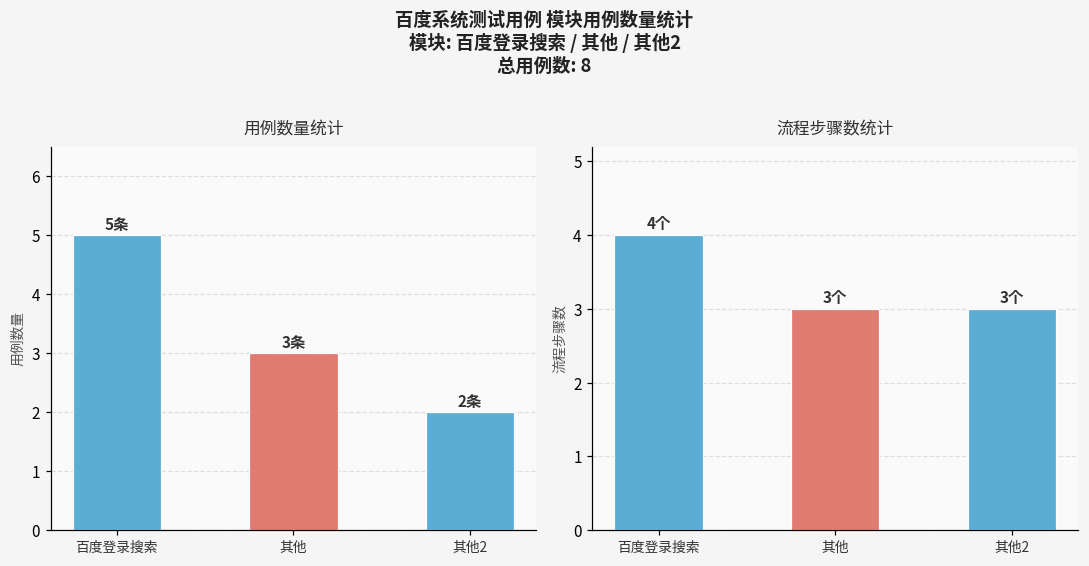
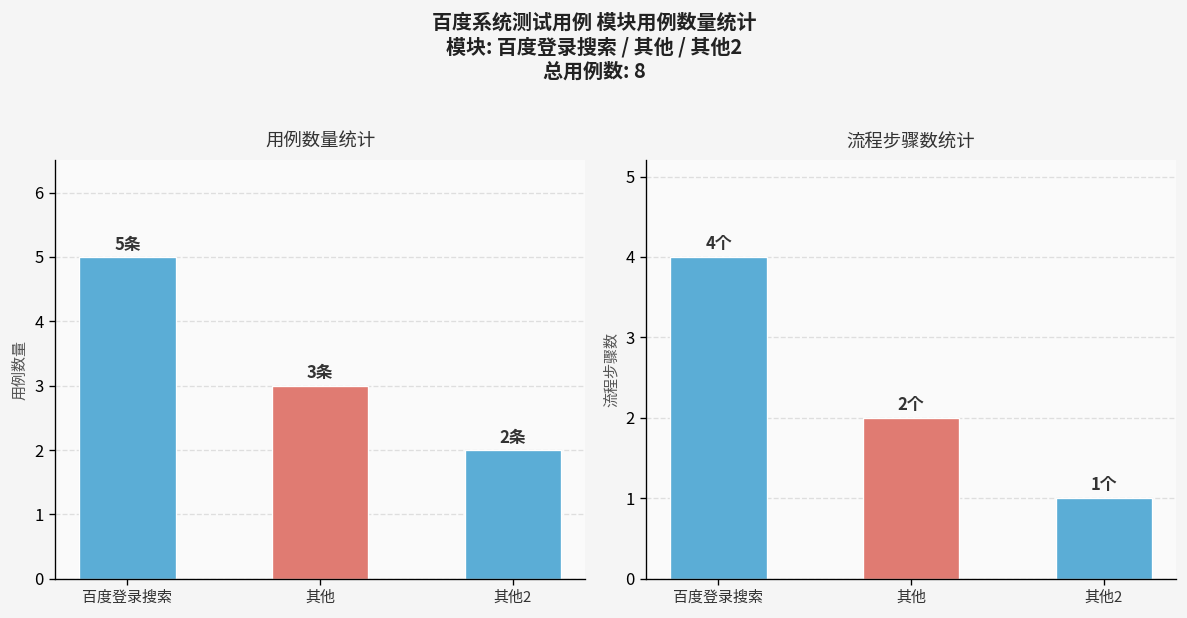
流程步骤数统计, 其他: 3个 -> 2个
流程步骤数统计, 其他2: 3个 -> 1个
